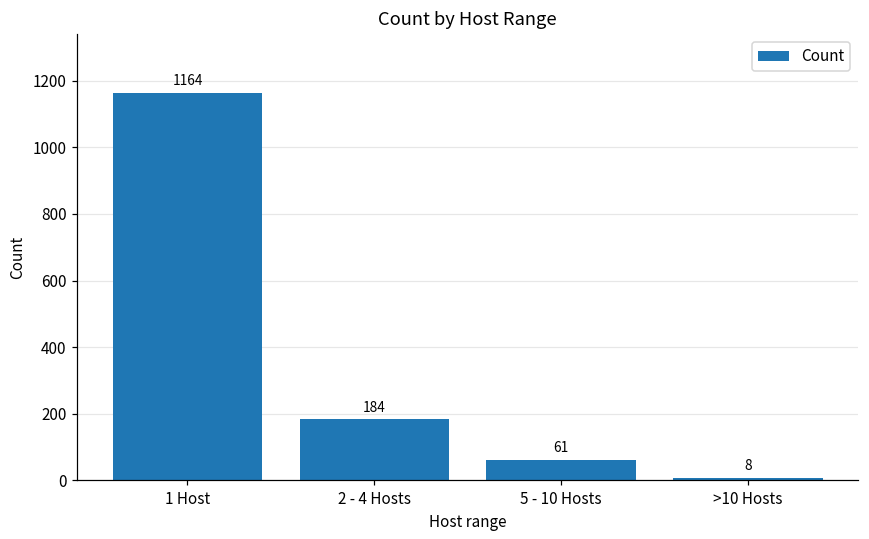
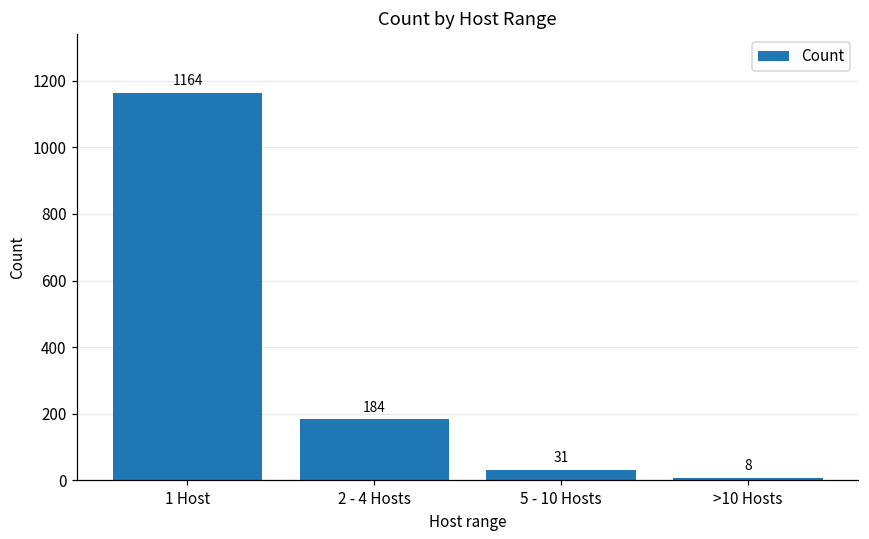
5 - 10 Hosts: 61 -> 31
